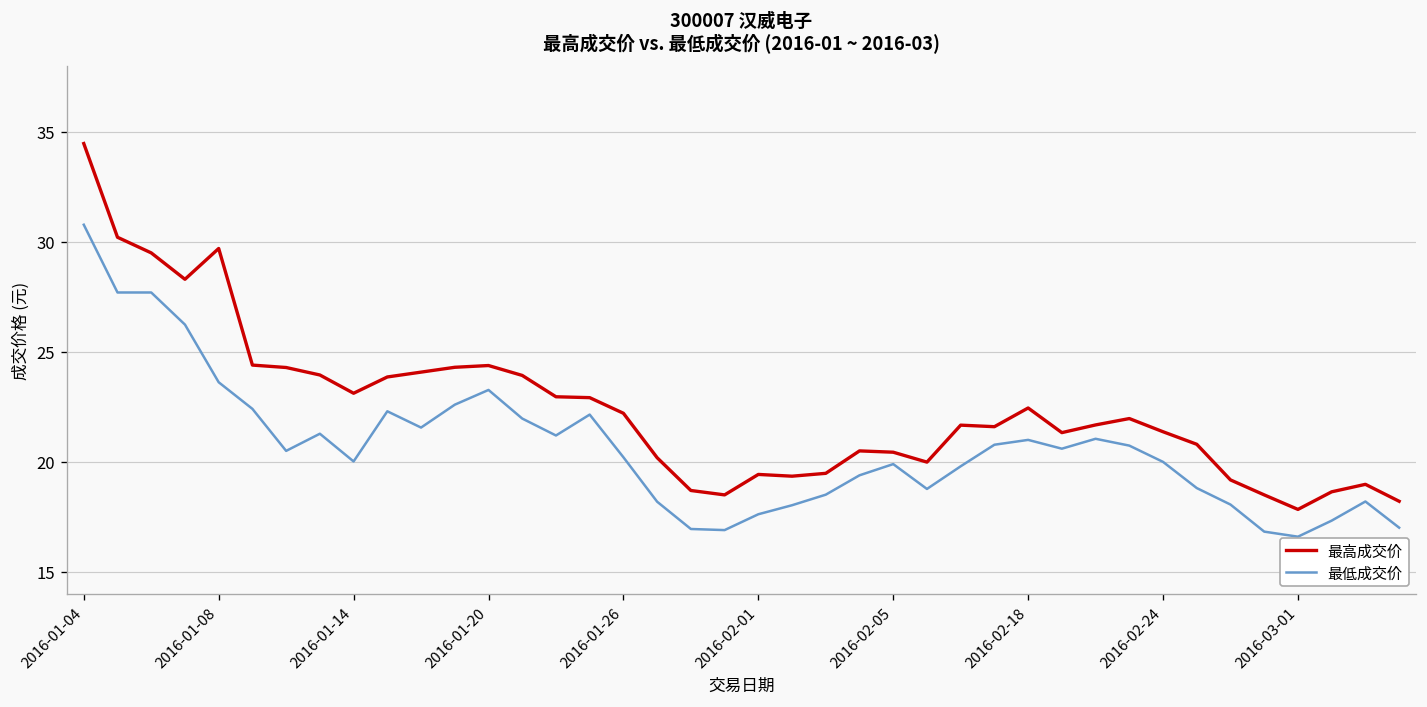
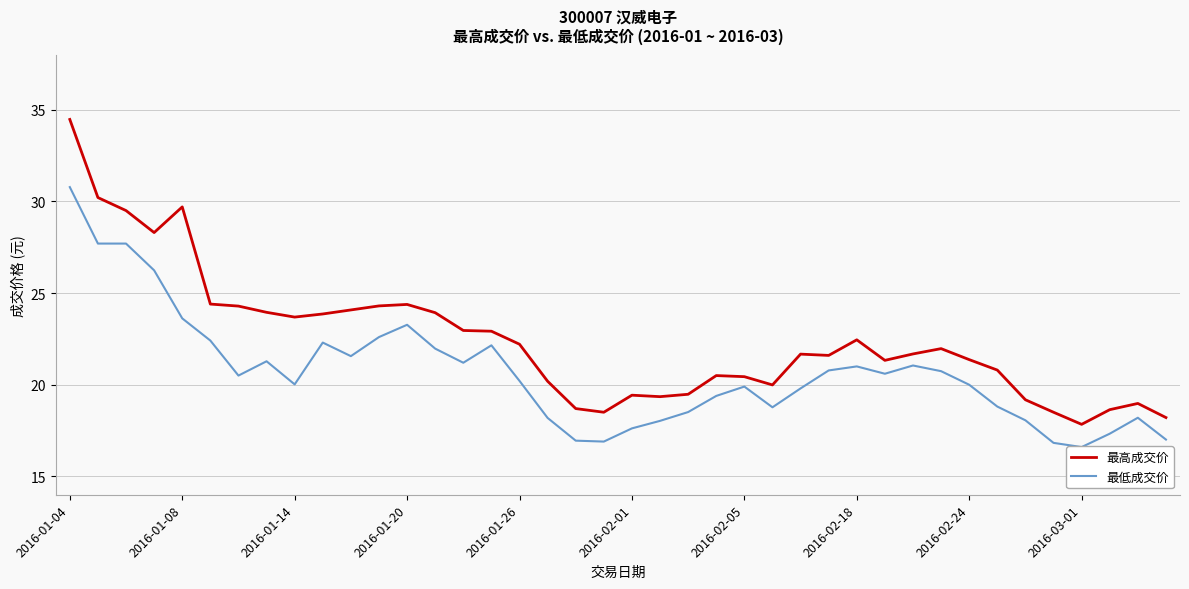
最高成交价, 2016-01-14: 23.1 -> 23.7
